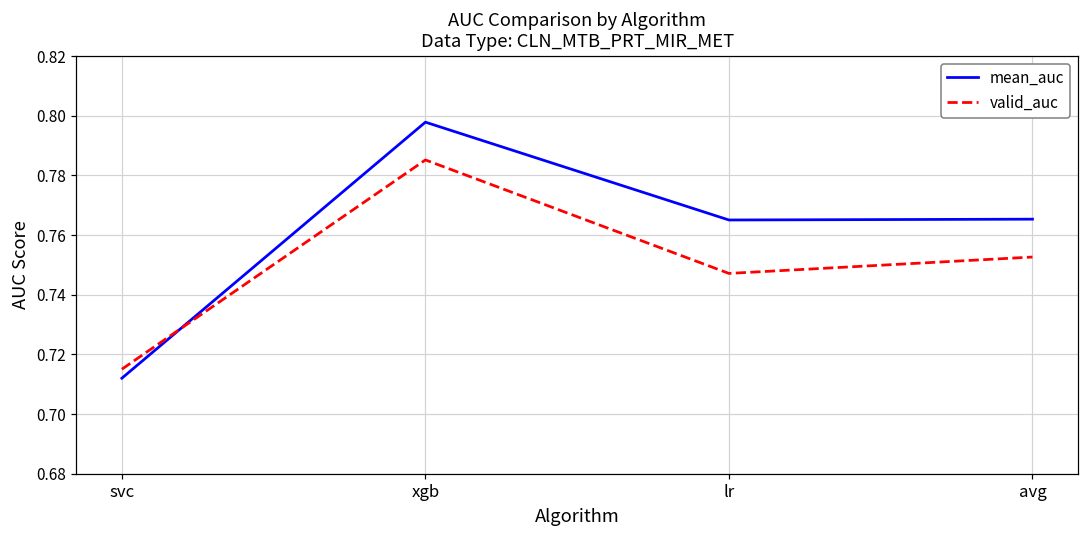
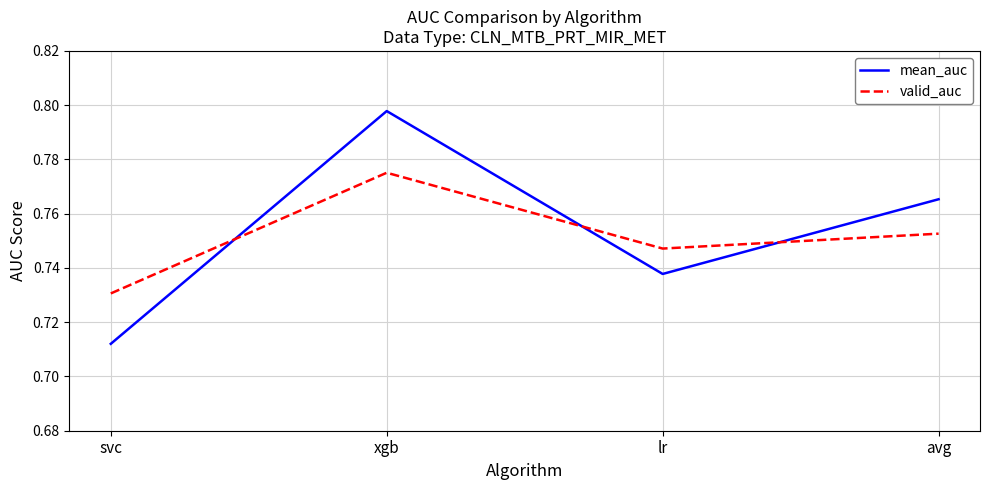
valid_auc, svc: 0.715 -> 0.731
valid_auc, xgb: 0.785 -> 0.775
mean_auc, lr: 0.765 -> 0.738
